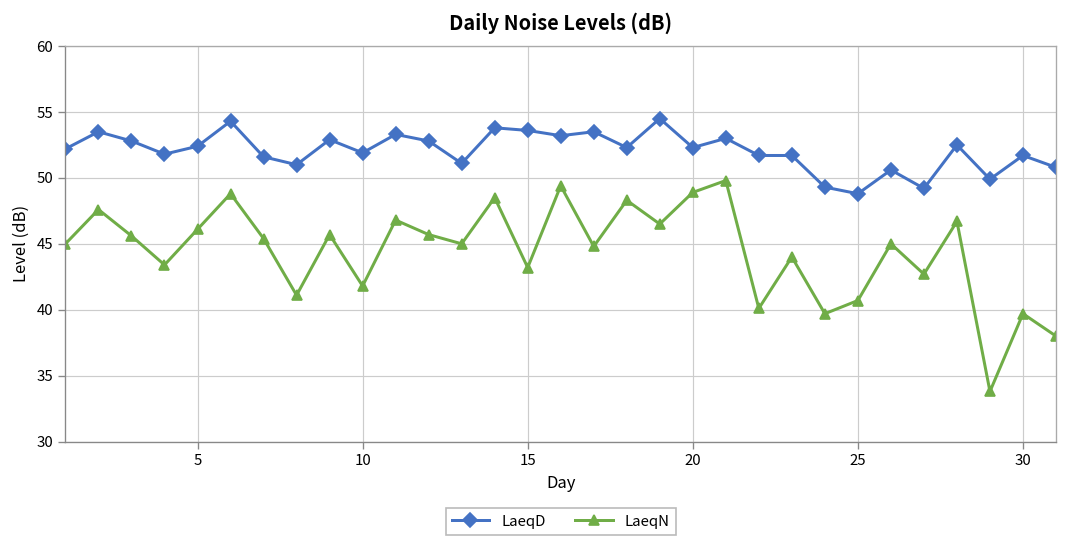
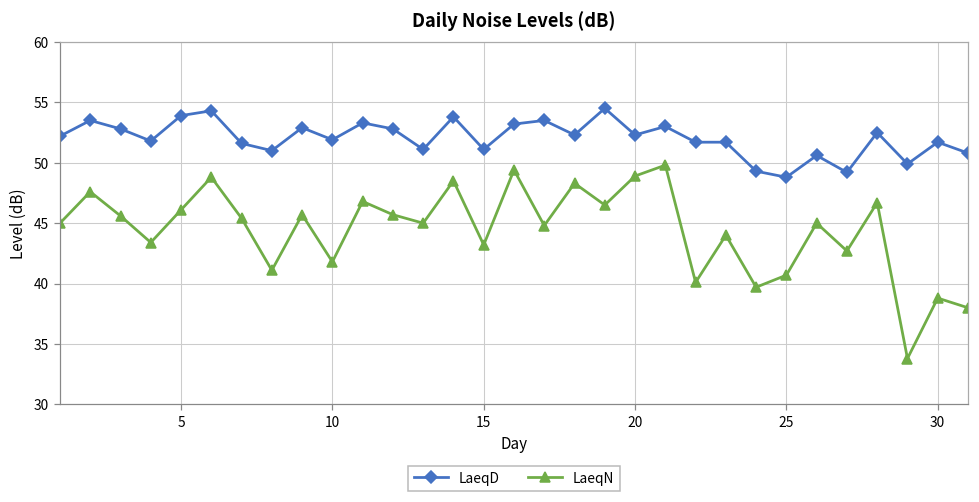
LaeqD, 5: 52.4 -> 53.9
LaeqD, 15: 53.6 -> 51.1
LaeqN, 30: 39.7 -> 38.8
